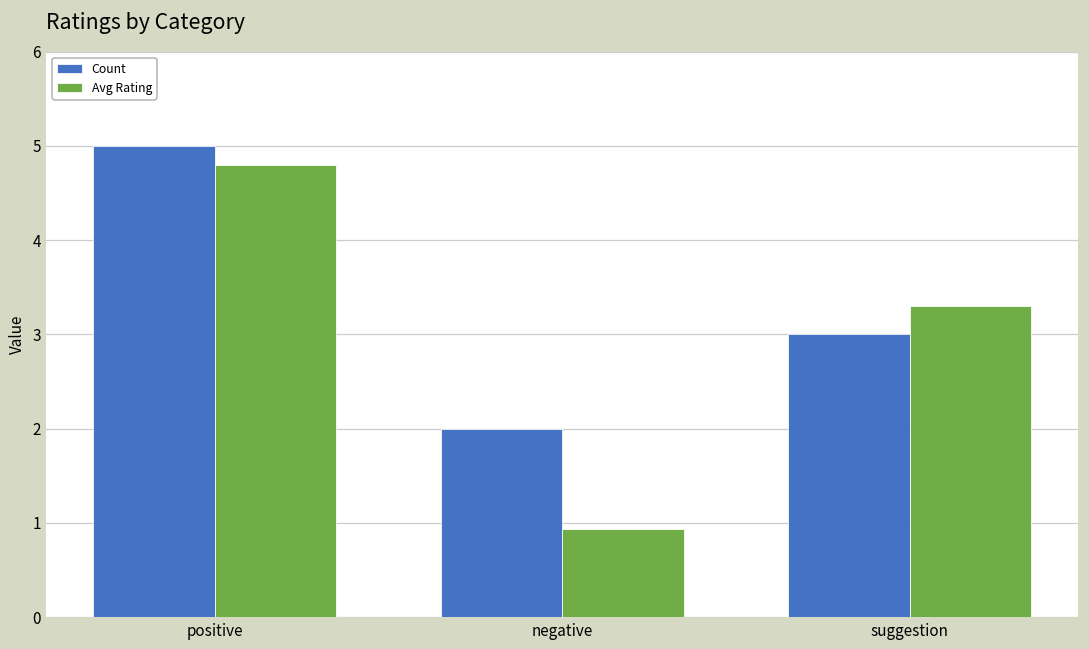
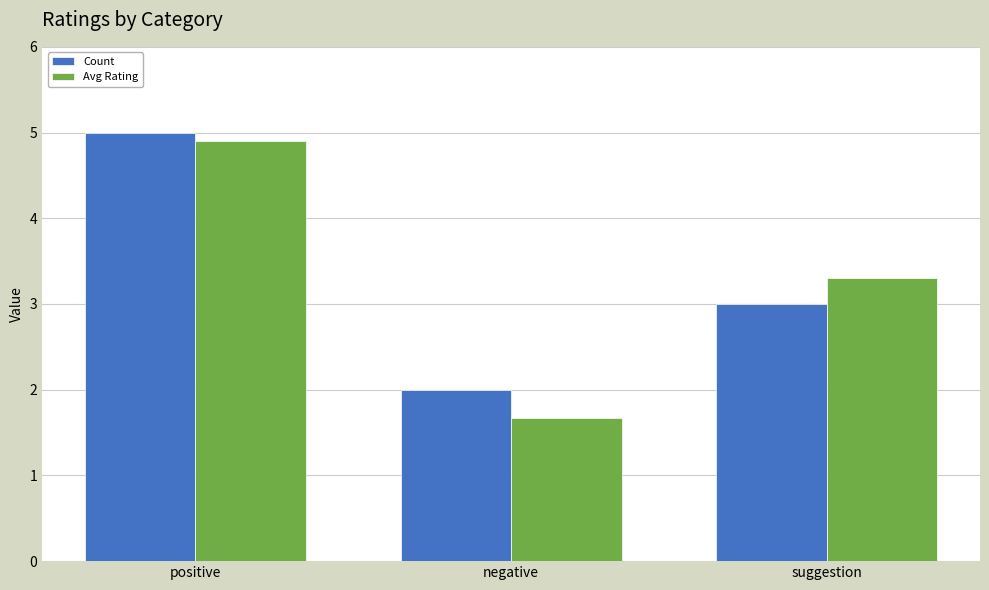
Avg Rating, positive: 4.8 -> 4.9
Avg Rating, negative: 0.9 -> 1.7
